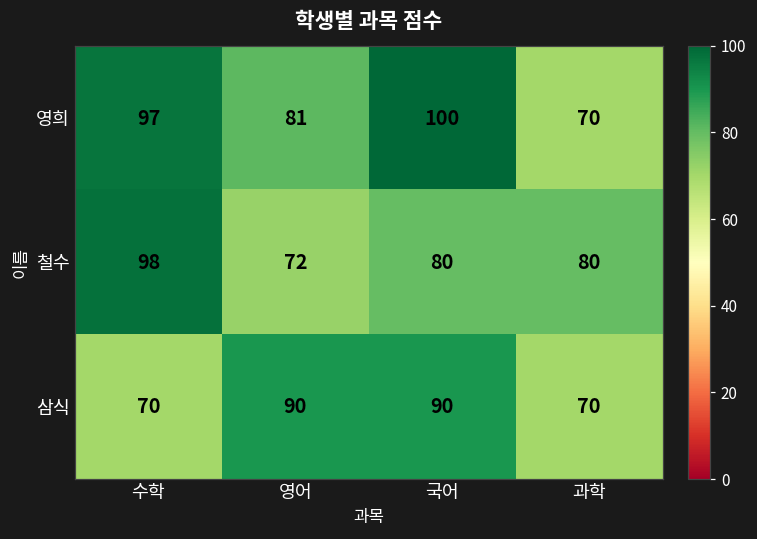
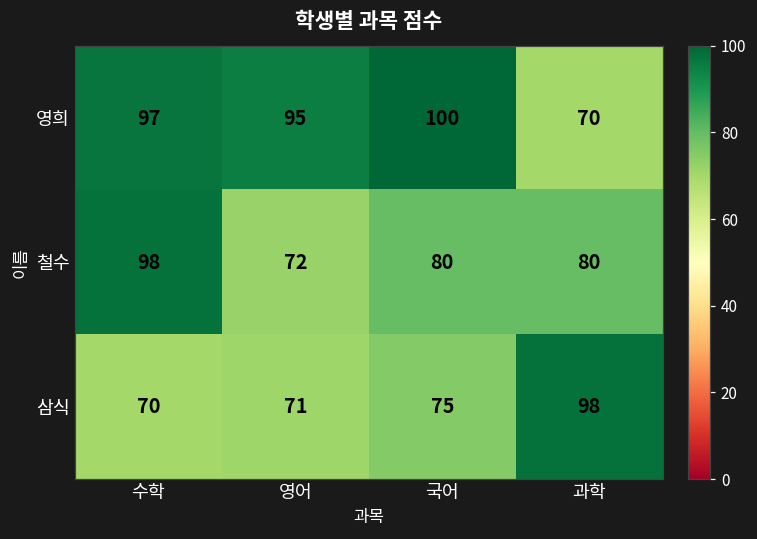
영희, 영어: 81 -> 95
삼식, 영어: 90 -> 71
삼식, 국어: 90 -> 75
삼식, 과학: 70 -> 98
